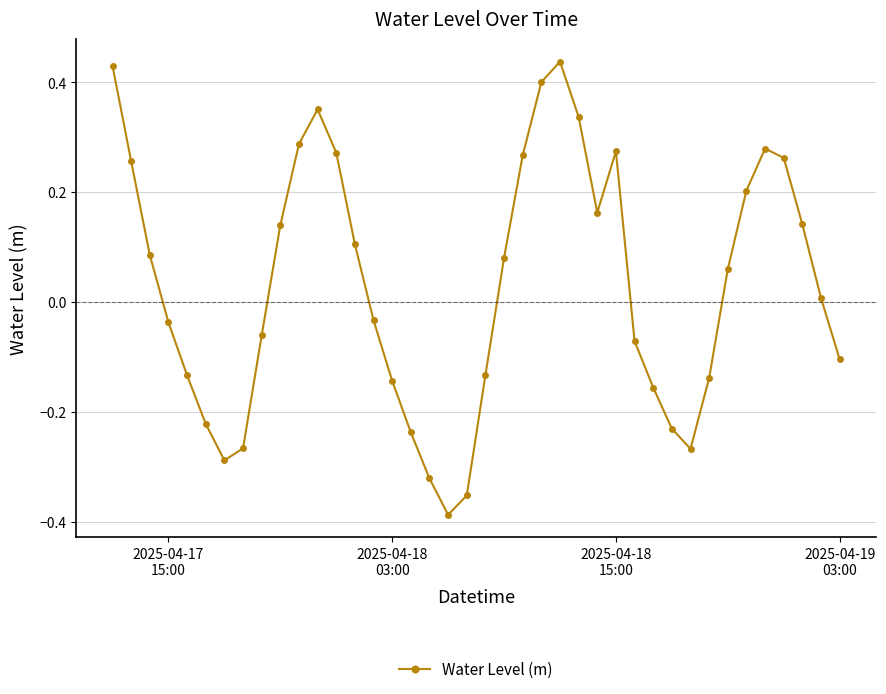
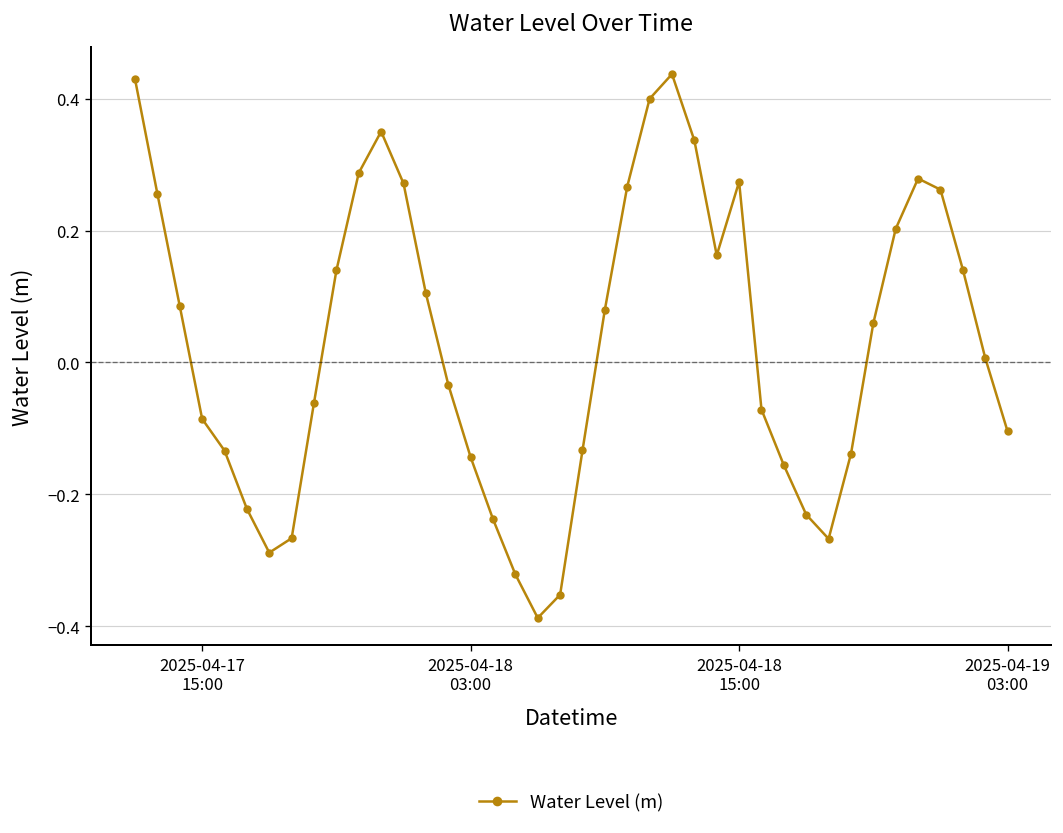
2025-04-17 15:00: -0.04 -> -0.09
